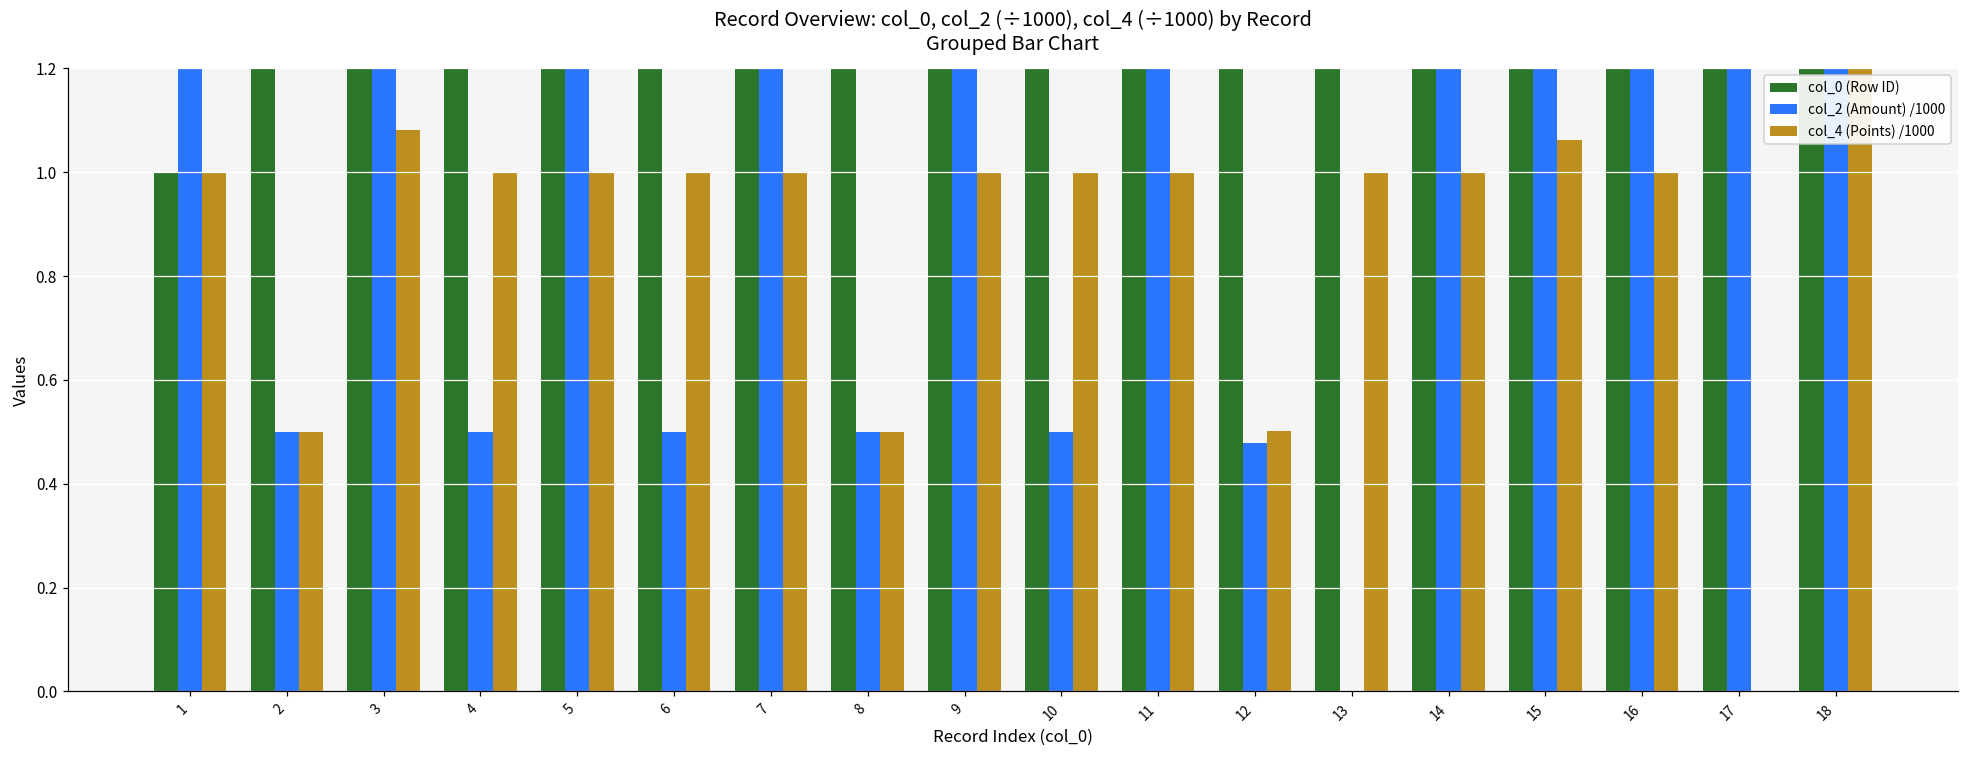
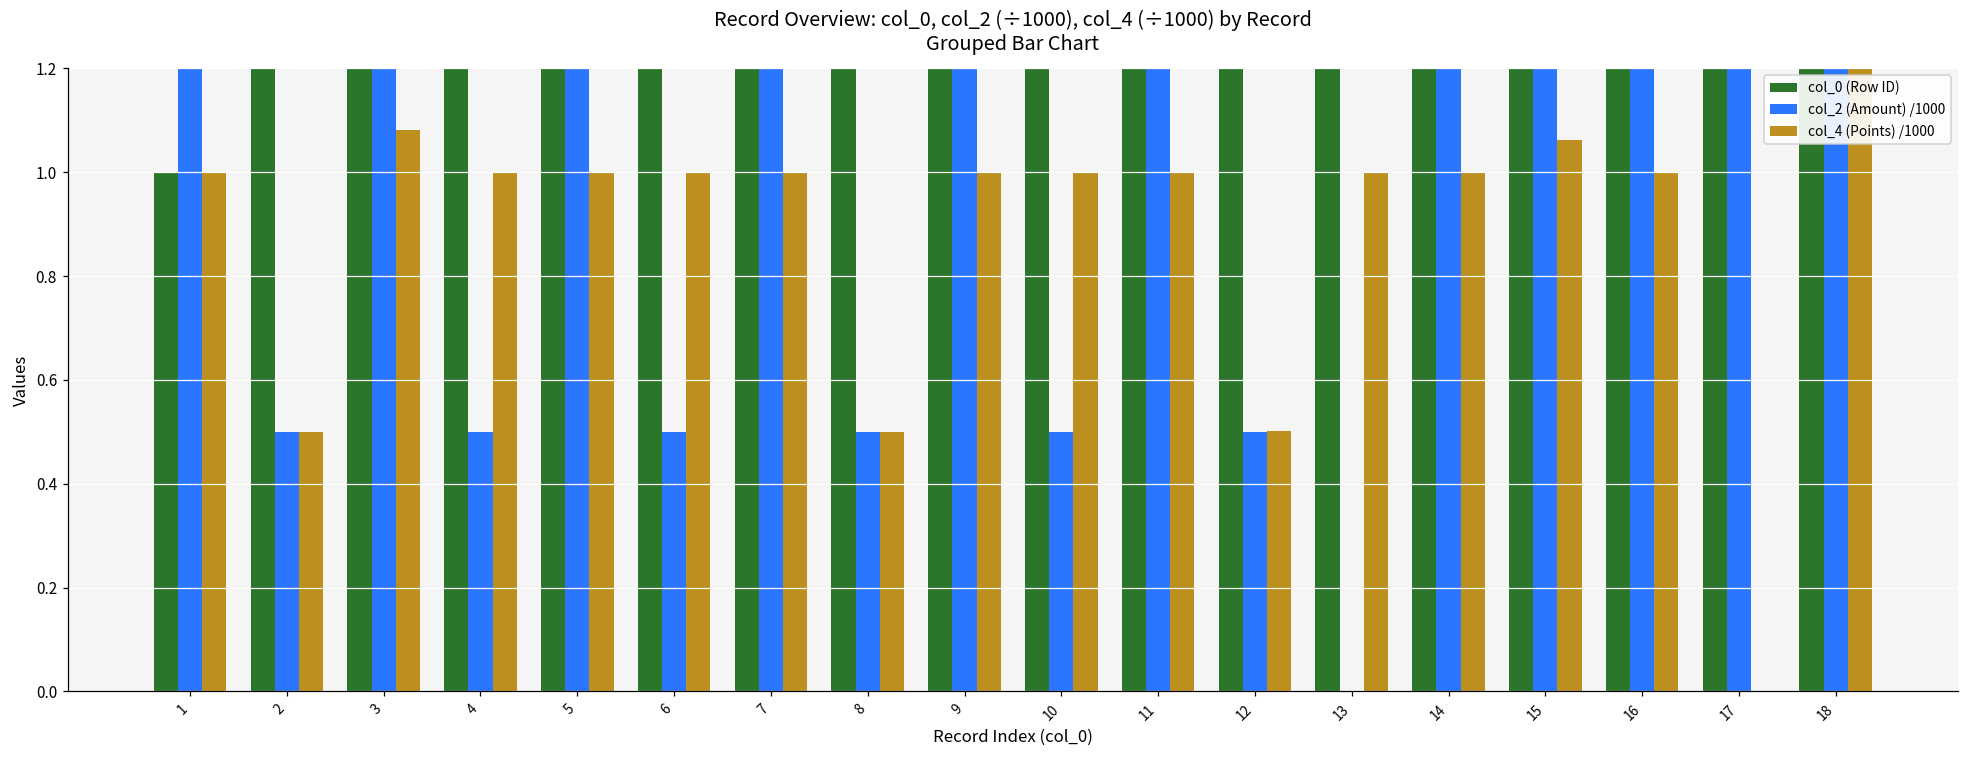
col_2 (Amount) /1000, 12: 0.48 -> 0.50
